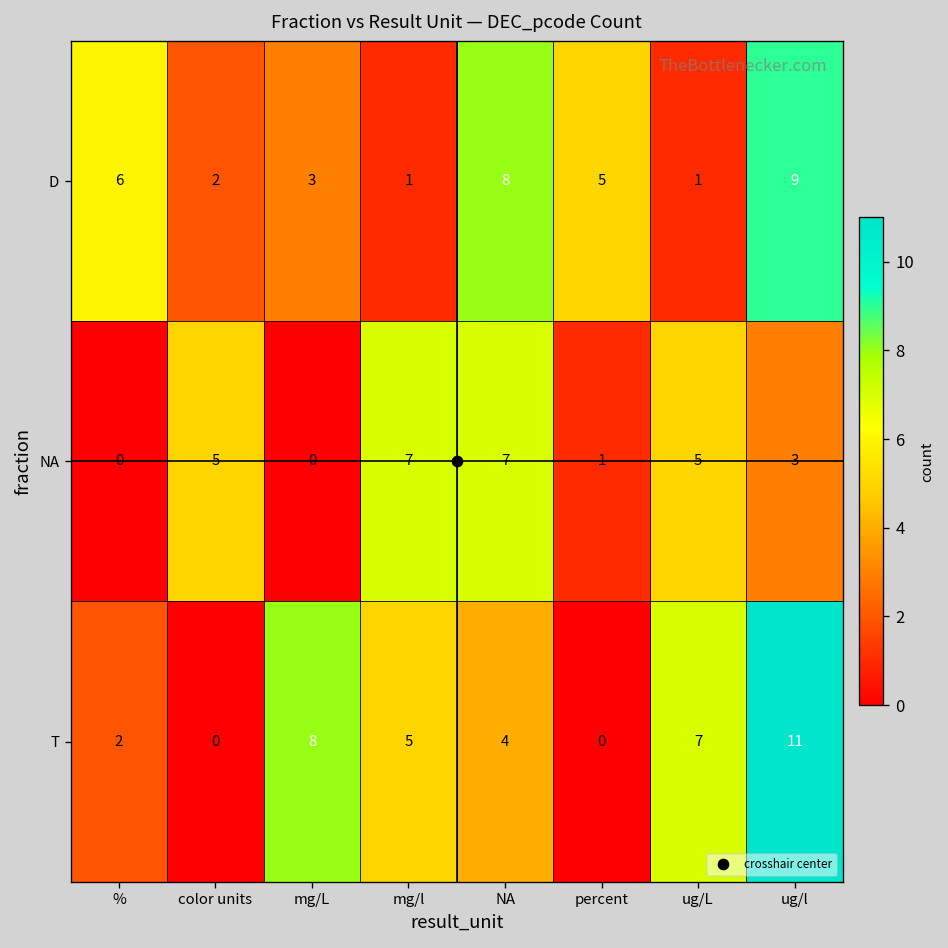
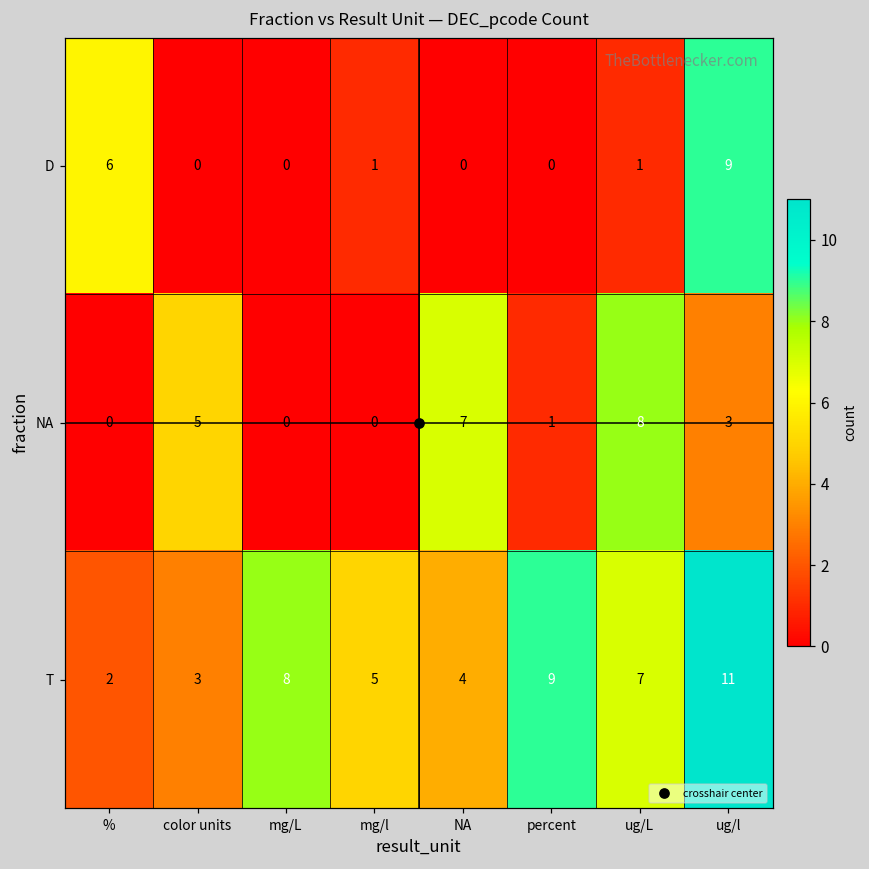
D, color units: 2 -> 0
D, mg/L: 3 -> 0
D, NA: 8 -> 0
D, percent: 5 -> 0
NA, mg/l: 7 -> 0
NA, ug/L: 5 -> 8
T, color units: 0 -> 3
T, percent: 0 -> 9
